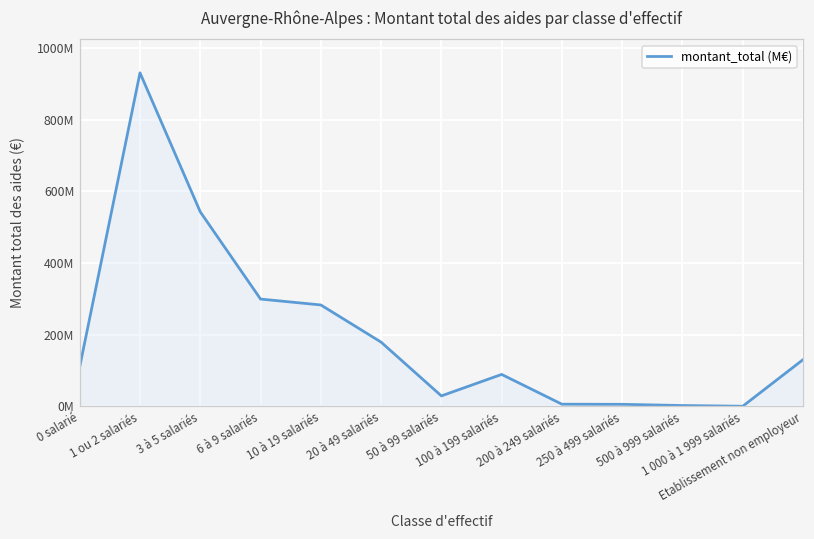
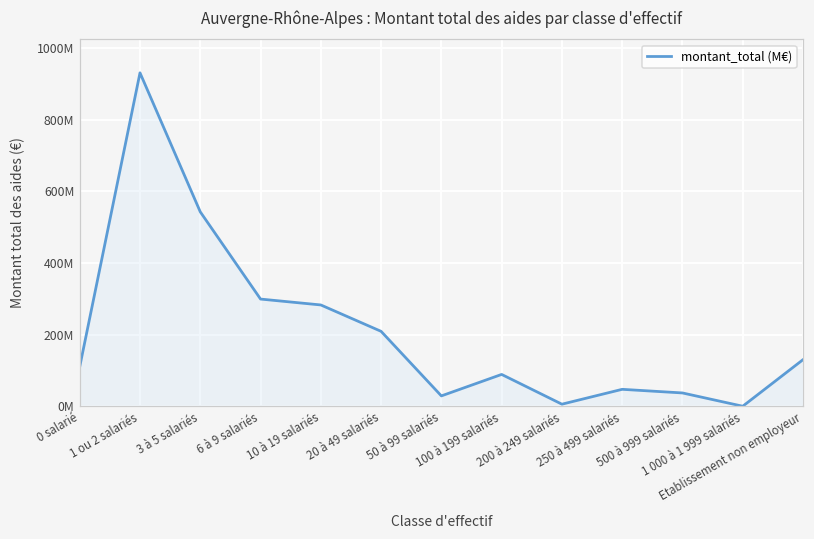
20 à 49 salariés: 180000000 -> 210000000
250 à 499 salariés: 10000000 -> 50000000
500 à 999 salariés: 0 -> 40000000
